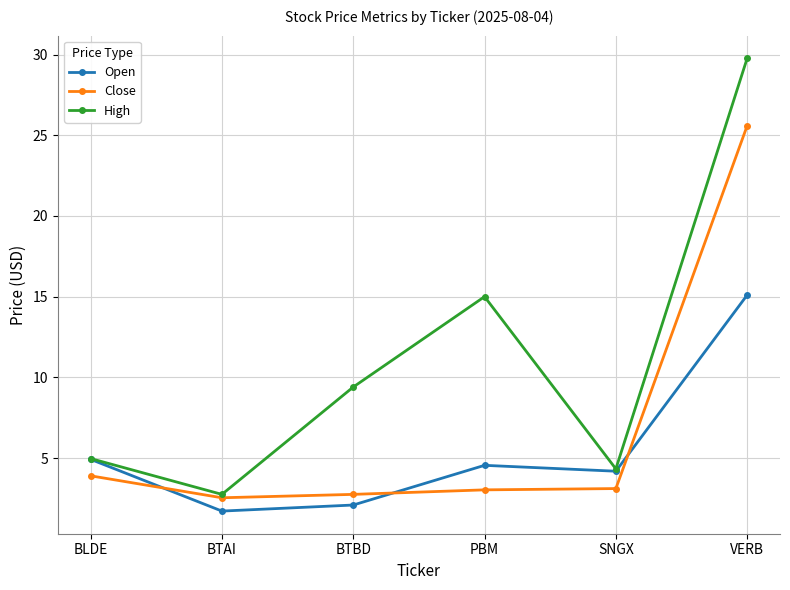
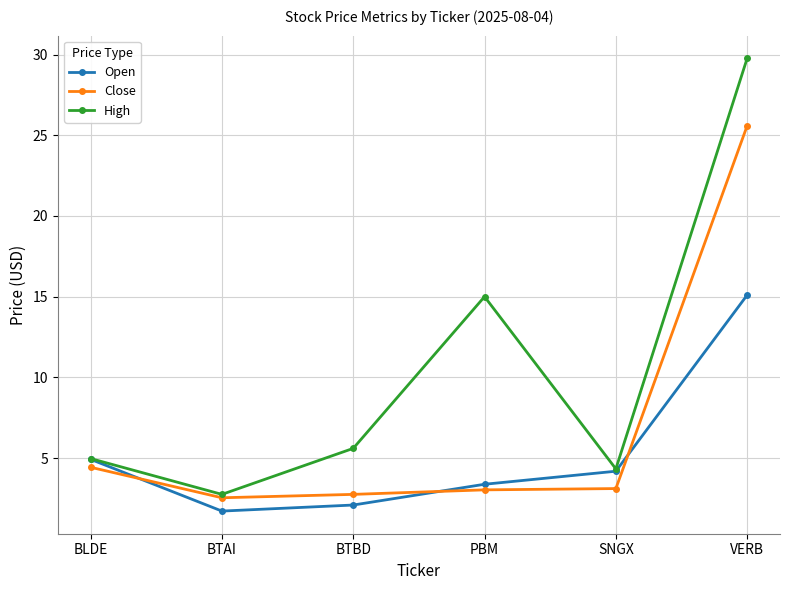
Close, BLDE: 3.9 -> 4.4
High, BTBD: 9.4 -> 5.6
Open, PBM: 4.5 -> 3.4
